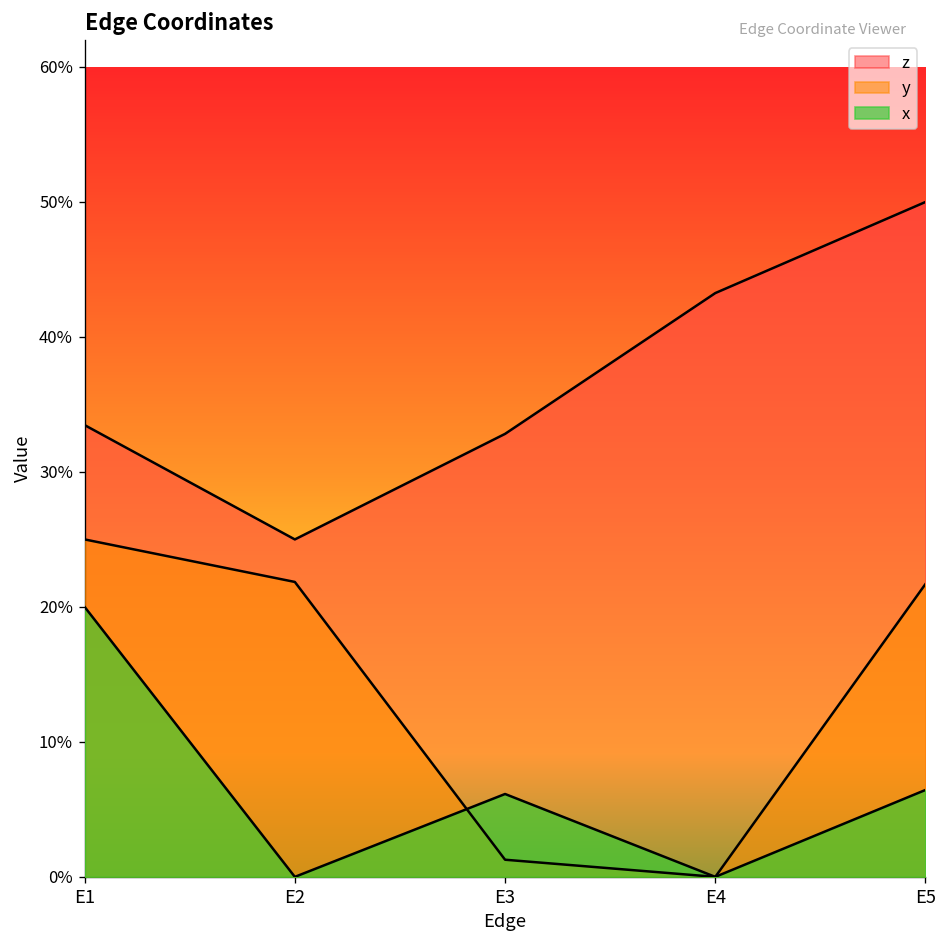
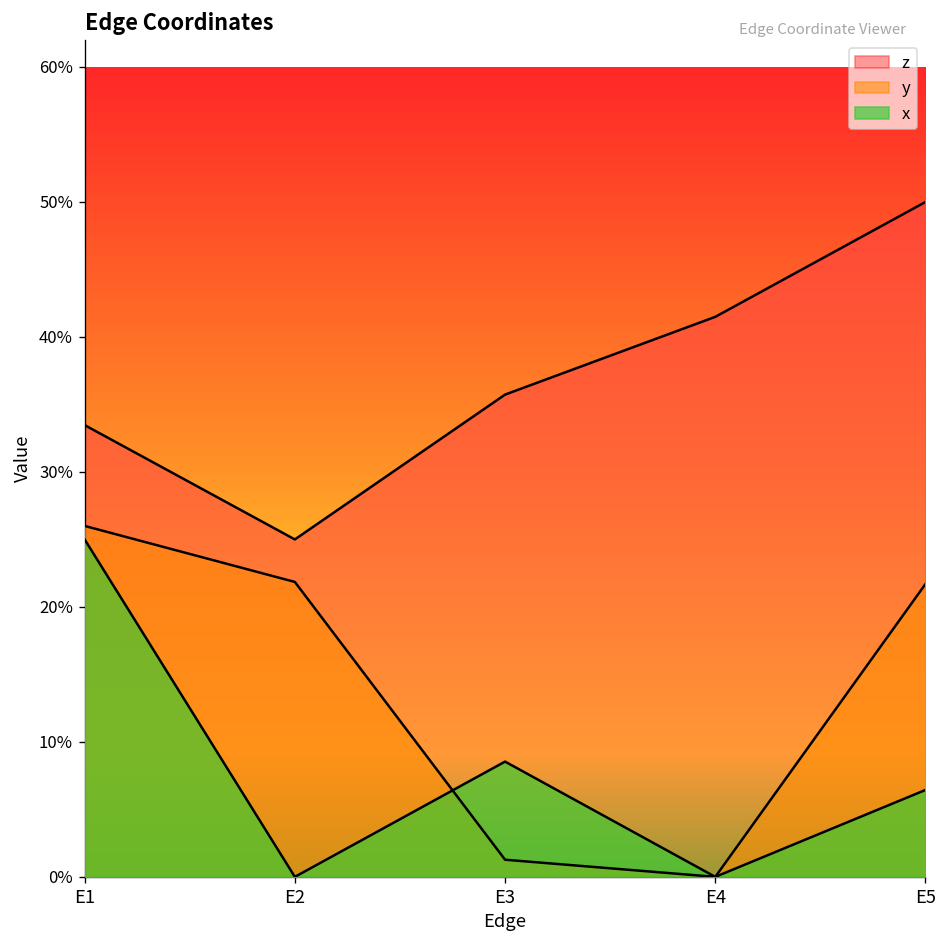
y, E1: 25.0% -> 26.0%
x, E1: 20.0% -> 25.0%
z, E3: 32.8% -> 35.7%
x, E3: 6.1% -> 8.5%
z, E4: 43.3% -> 41.5%
